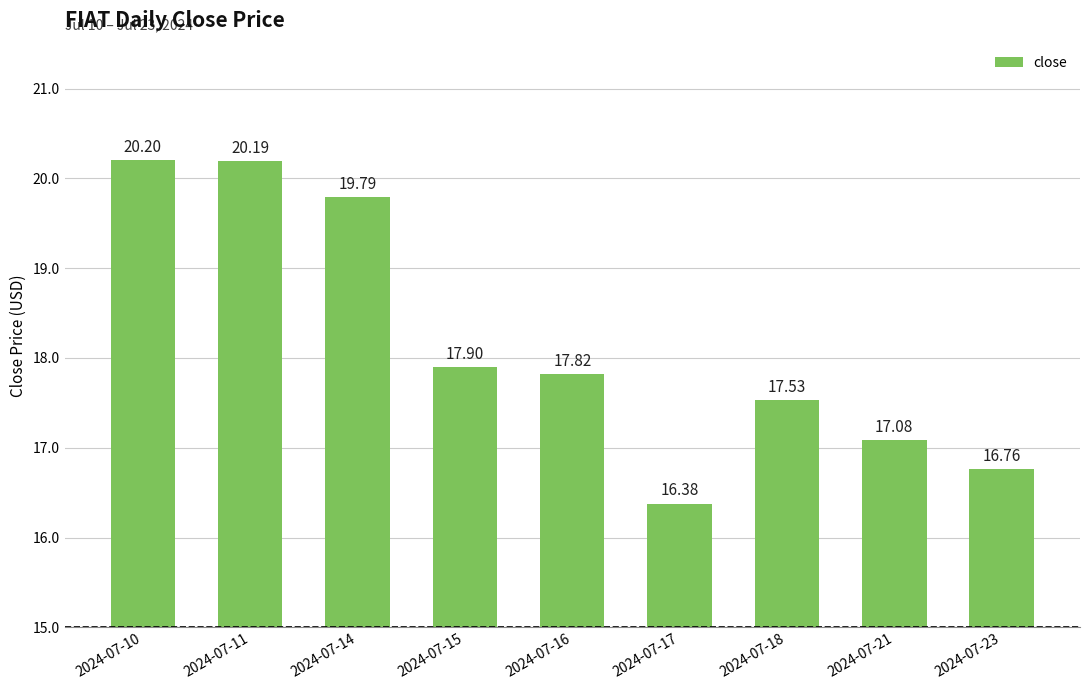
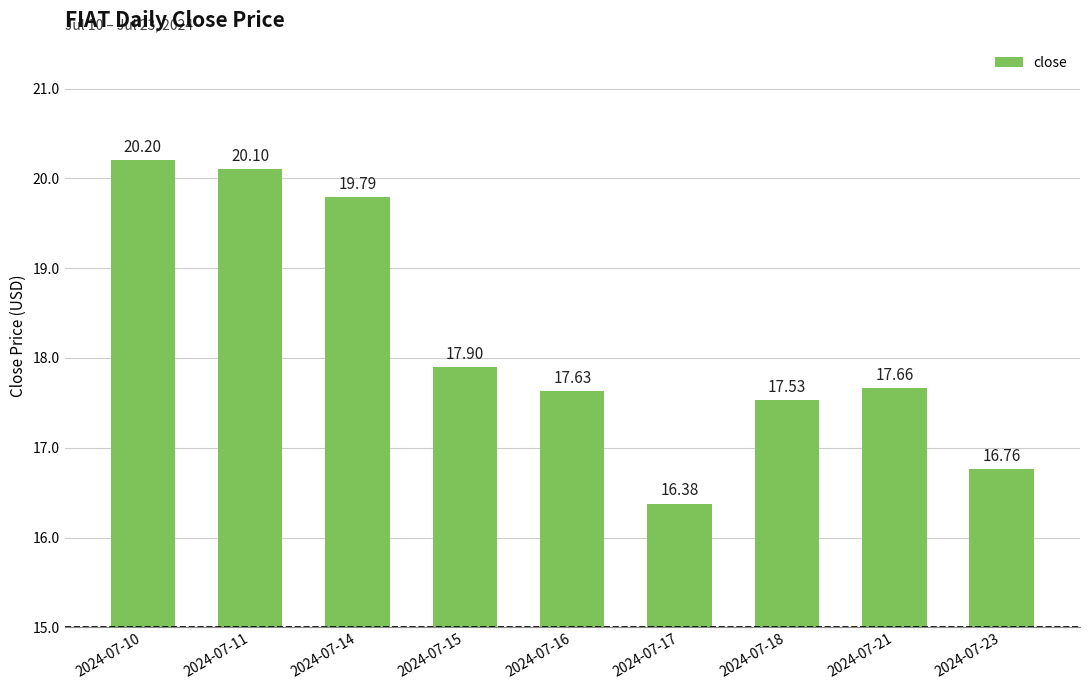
2024-07-11: 20.19 -> 20.10
2024-07-16: 17.82 -> 17.63
2024-07-21: 17.08 -> 17.66
